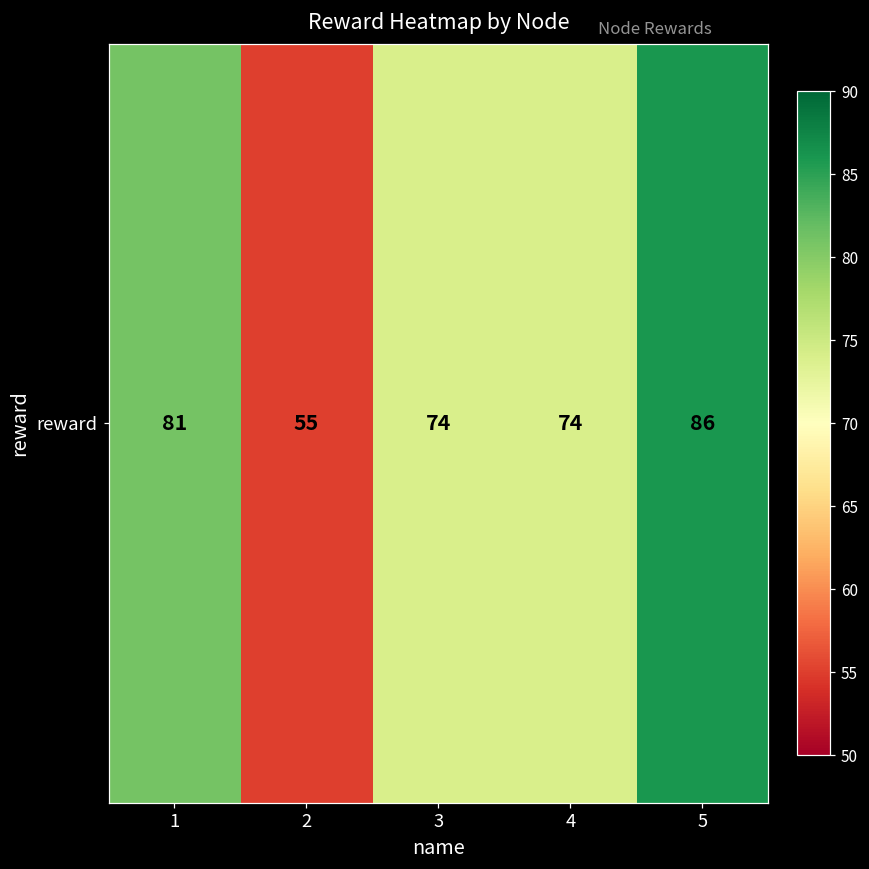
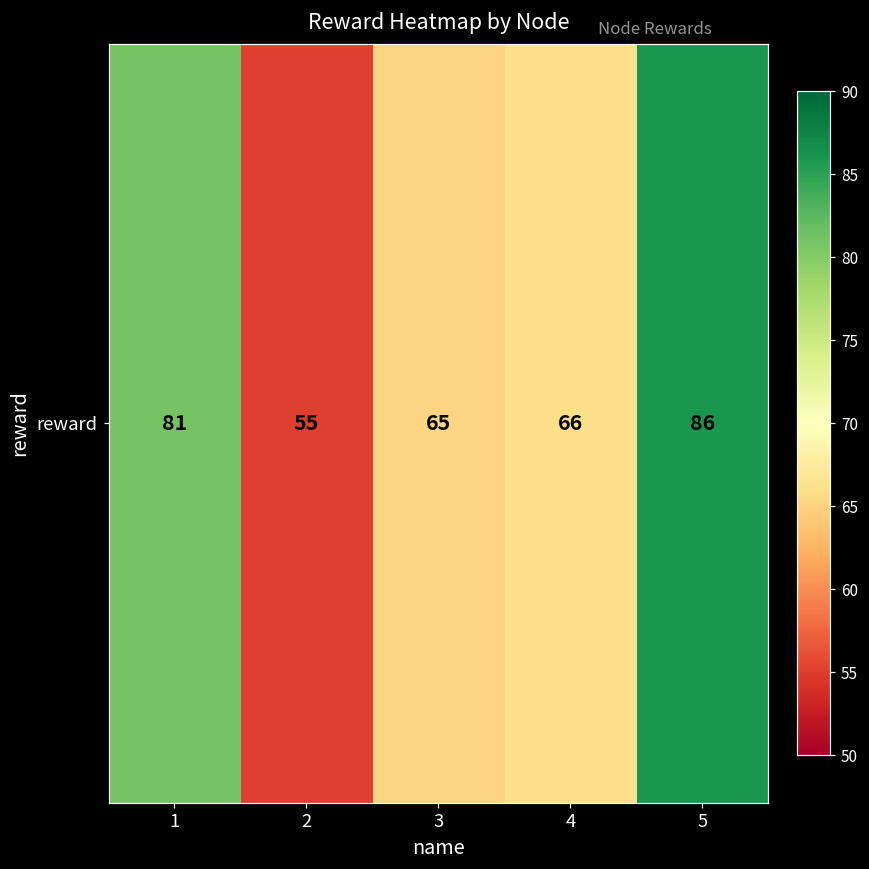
reward, 3: 74 -> 65
reward, 4: 74 -> 66
